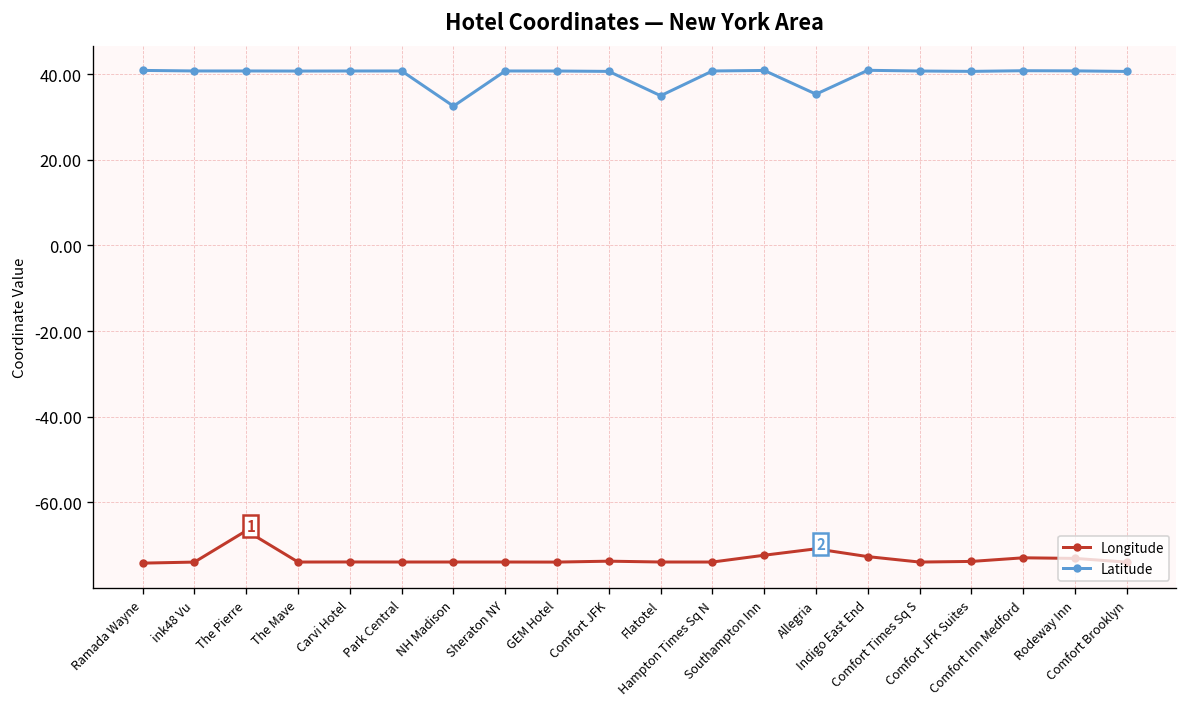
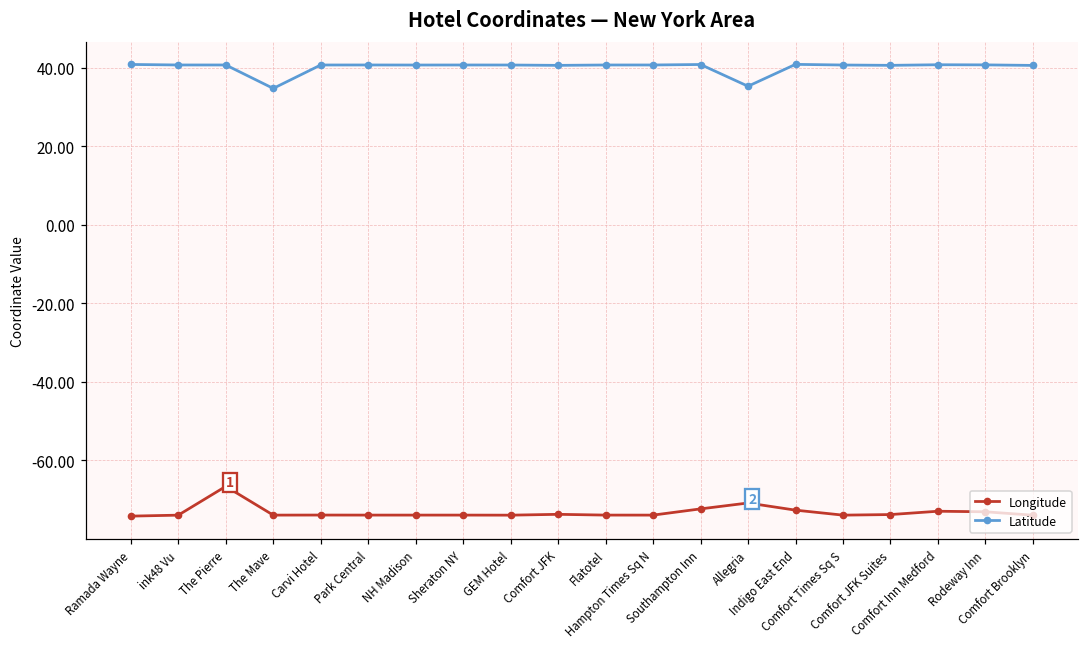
Latitude, The Mave: 41 -> 35
Latitude, NH Madison: 33 -> 41
Latitude, Flatotel: 35 -> 41
